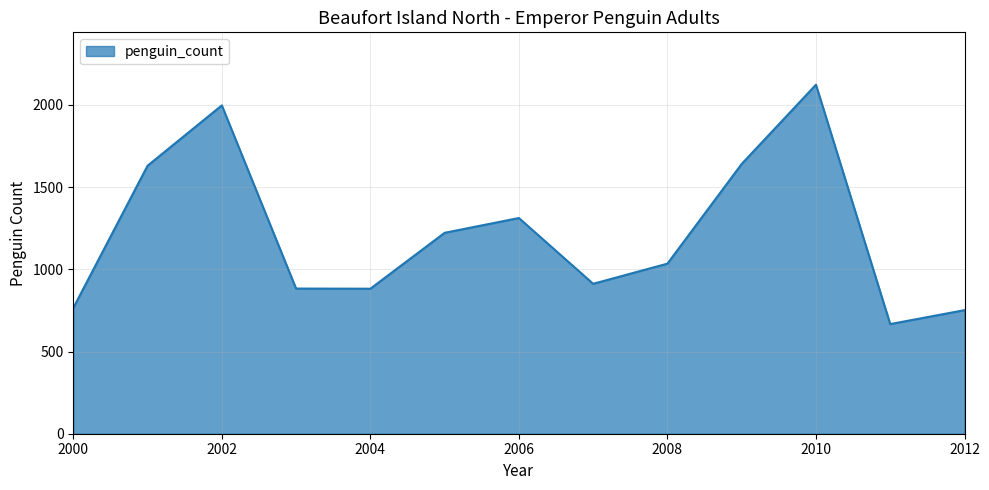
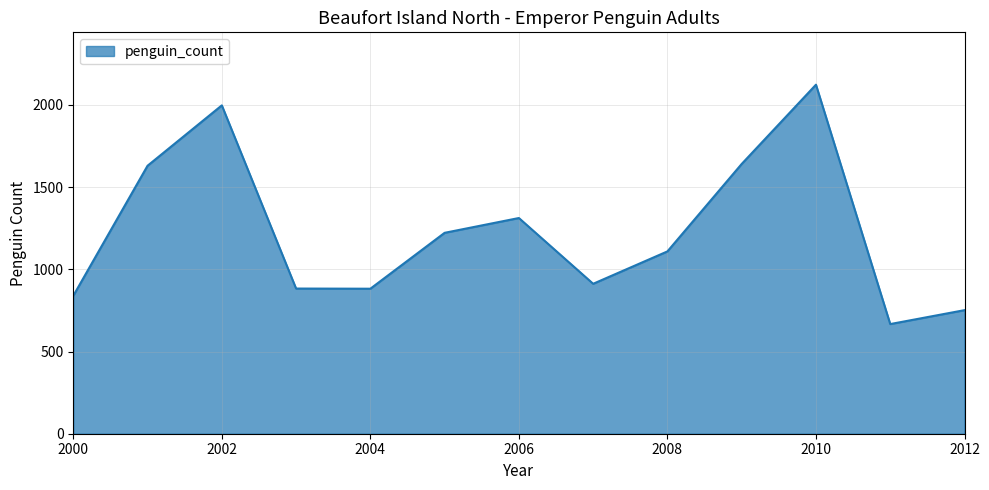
2000: 760 -> 840
2008: 1030 -> 1110
